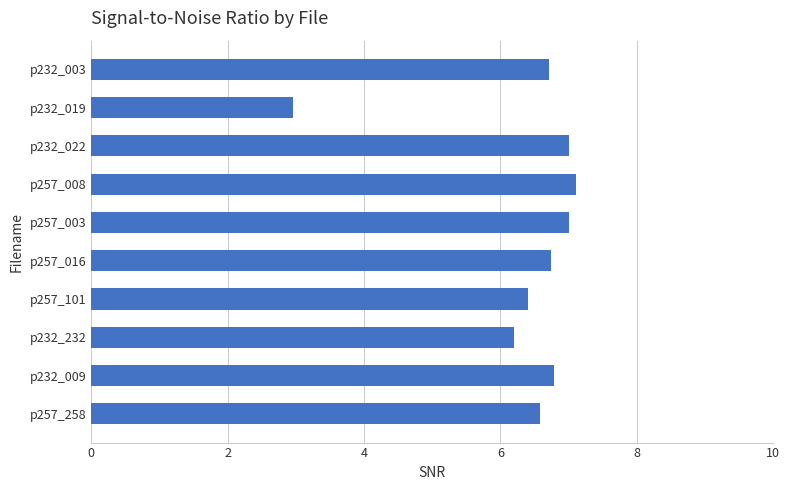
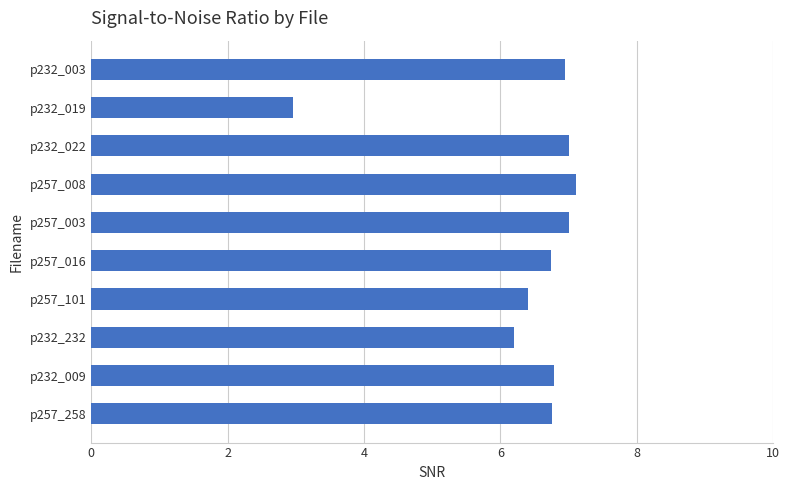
p232_003: 6.7 -> 6.9
p257_258: 6.6 -> 6.8
